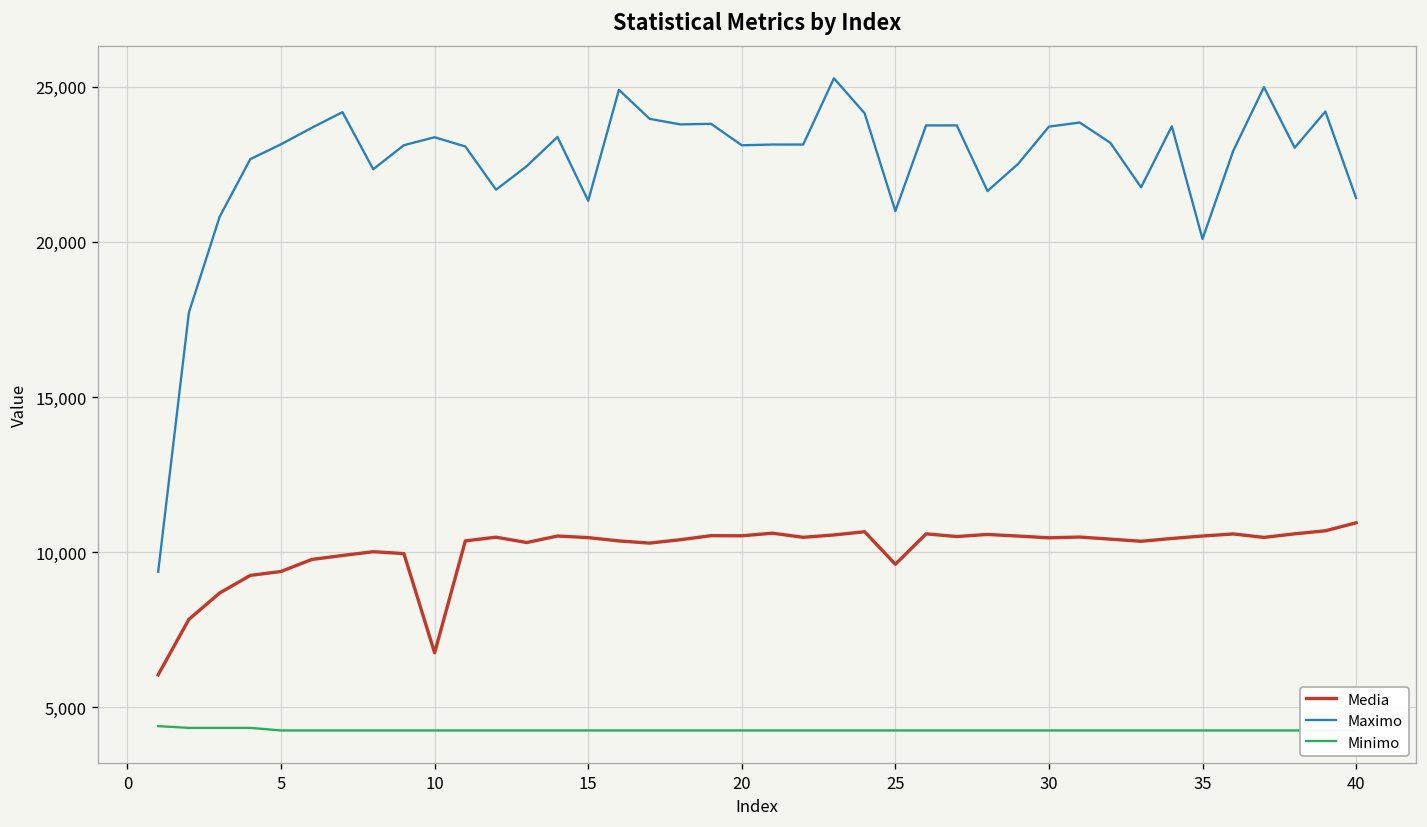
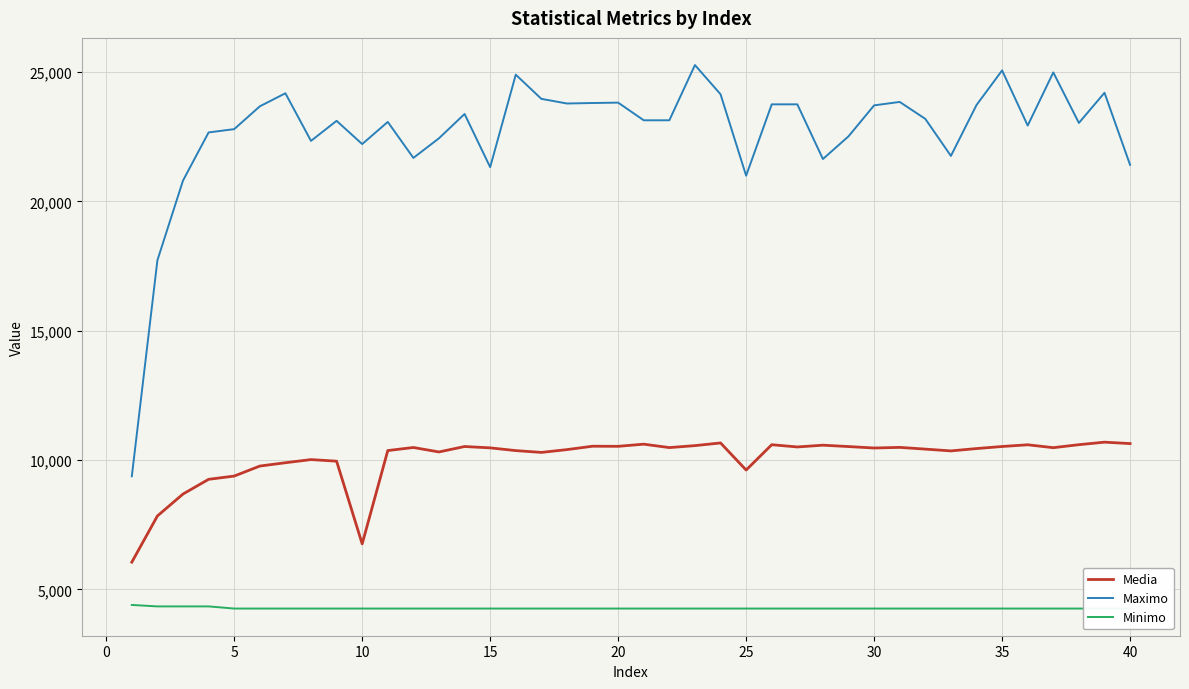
Maximo, 5: 23,100 -> 22,800
Maximo, 10: 23,400 -> 22,200
Maximo, 20: 23,100 -> 23,800
Maximo, 35: 20,100 -> 25,100
Media, 40: 10,900 -> 10,600
